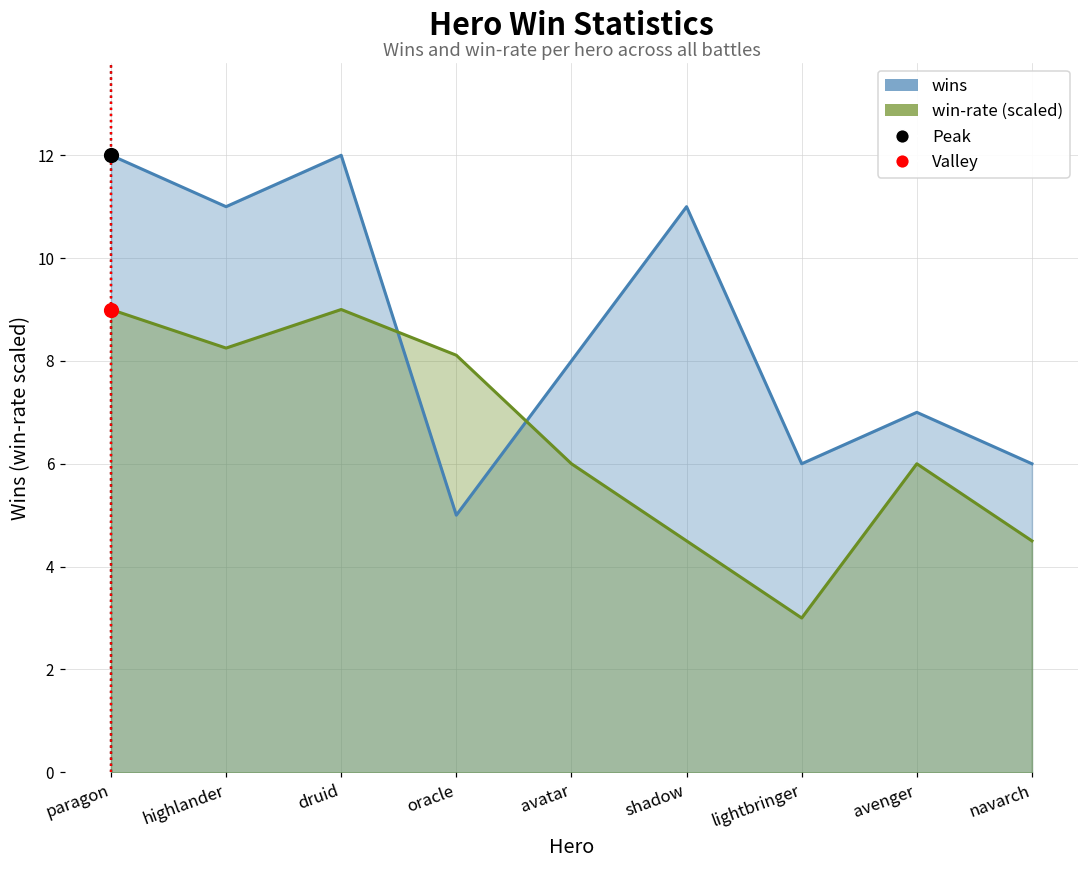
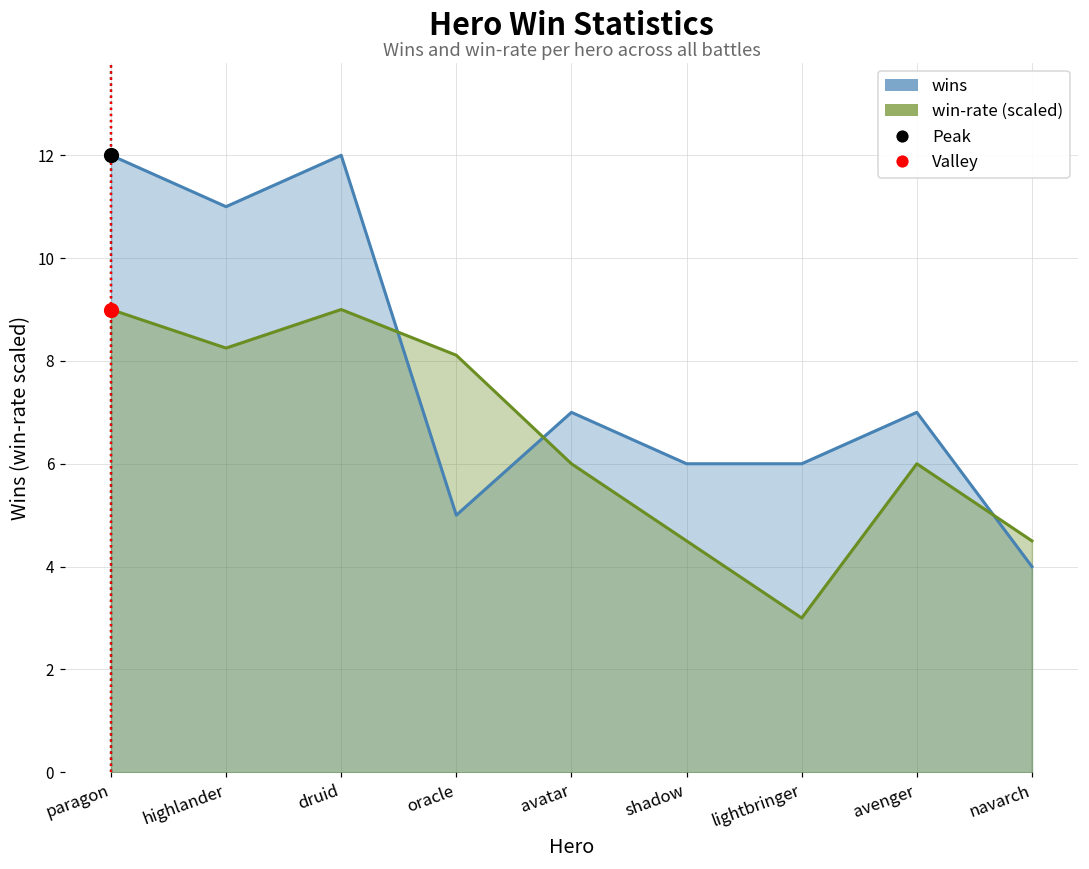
wins, avatar: 8 -> 7
wins, shadow: 11 -> 6
wins, navarch: 6 -> 4
